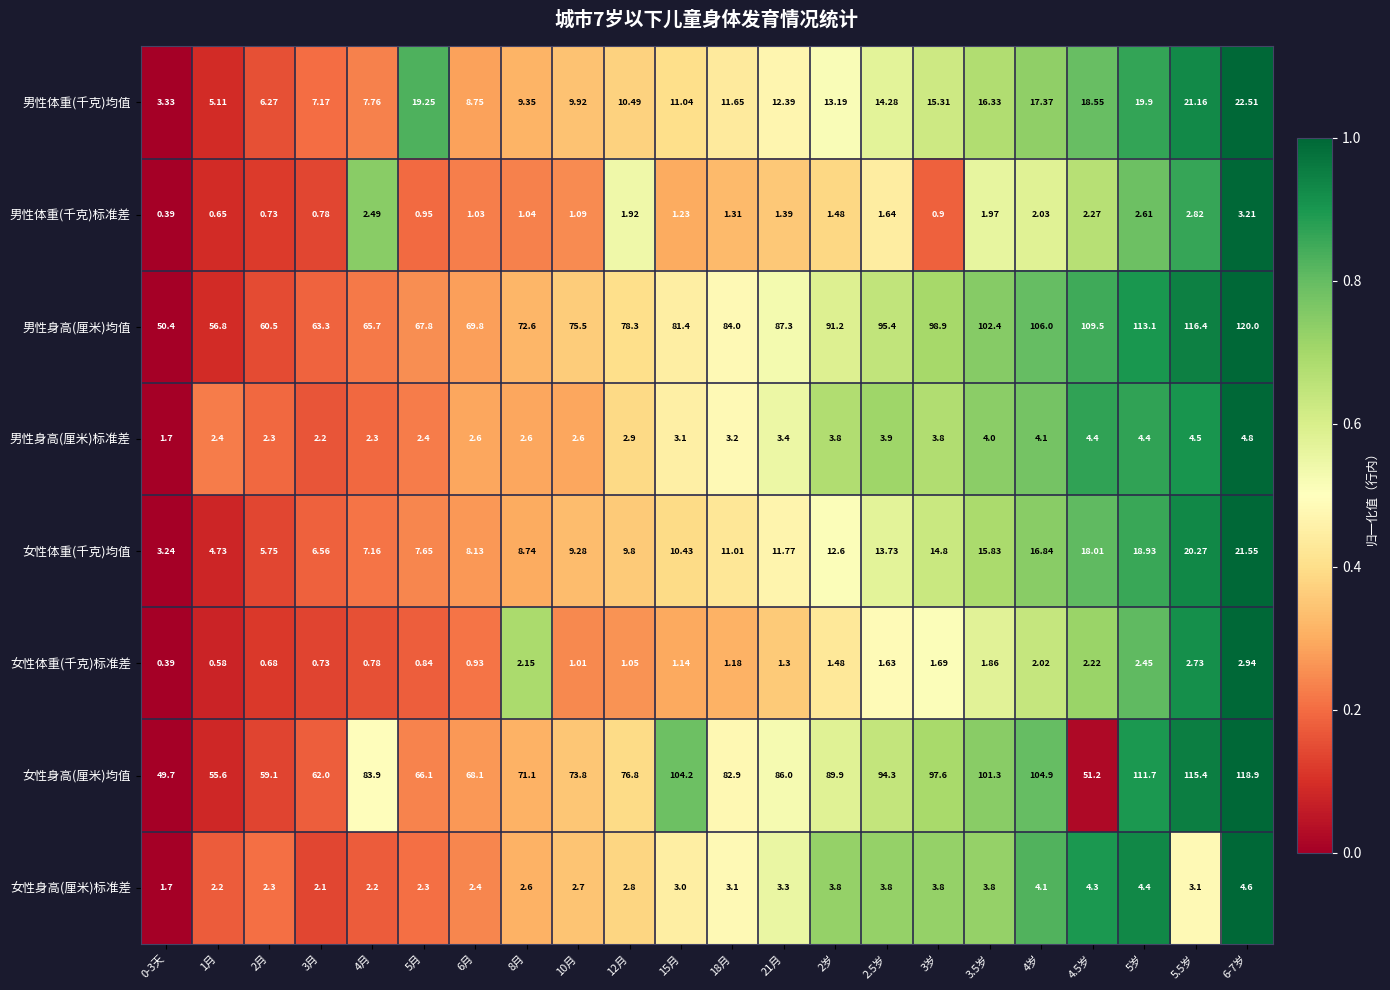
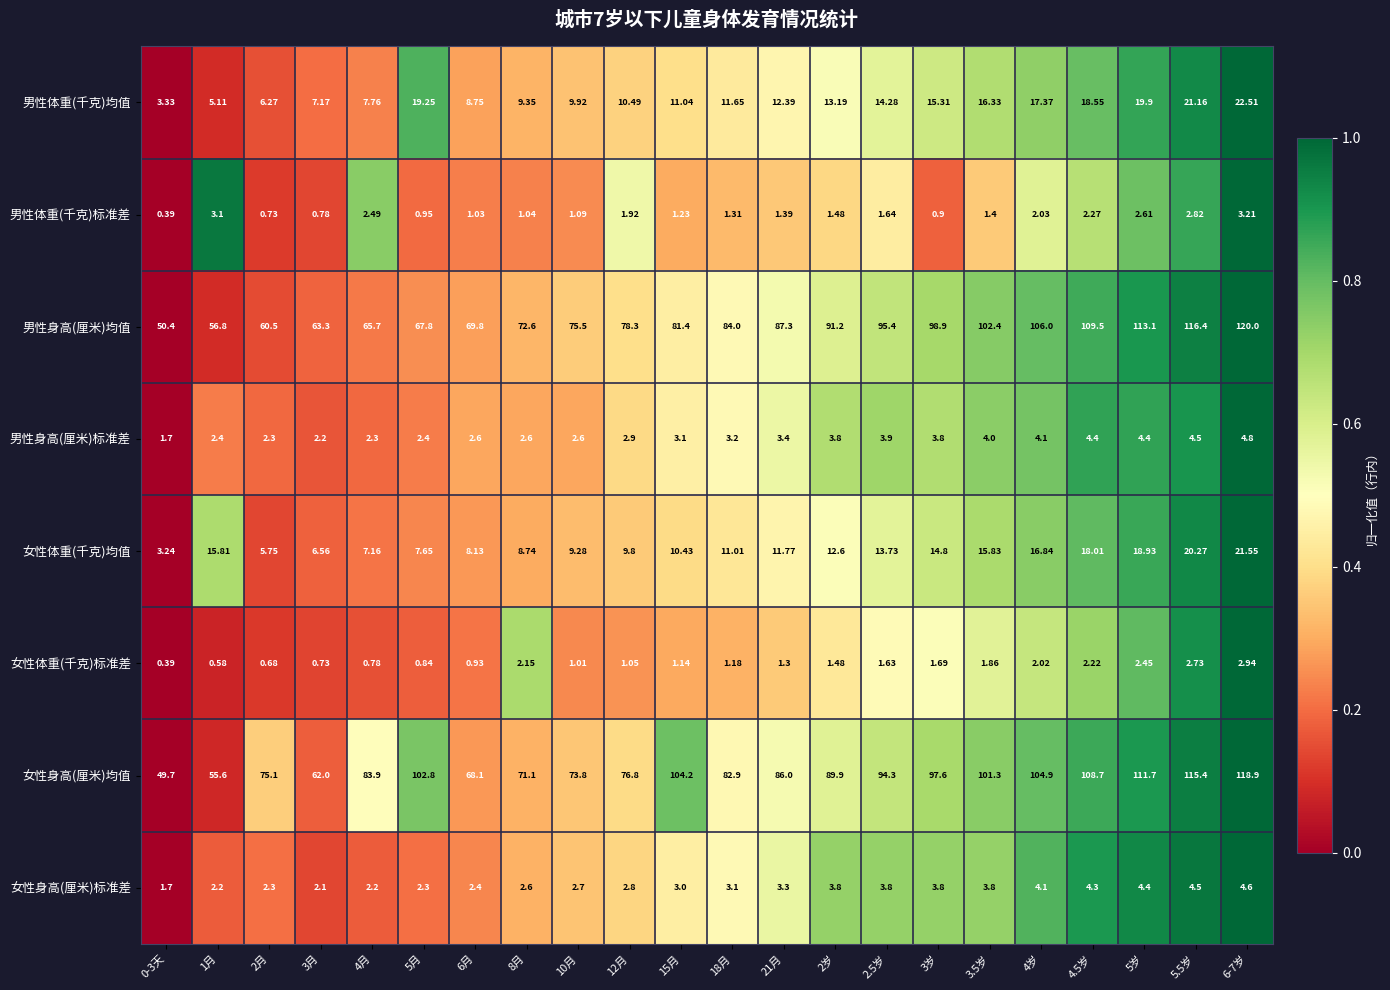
男性体重(千克)标准差, 1月: 0.65 -> 3.1
男性体重(千克)标准差, 3.5岁: 1.97 -> 1.4
女性体重(千克)均值, 1月: 4.73 -> 15.81
女性身高(厘米)均值, 2月: 59.1 -> 75.1
女性身高(厘米)均值, 5月: 66.1 -> 102.8
女性身高(厘米)均值, 4.5岁: 51.2 -> 108.7
女性身高(厘米)标准差, 5.5岁: 3.1 -> 4.5
